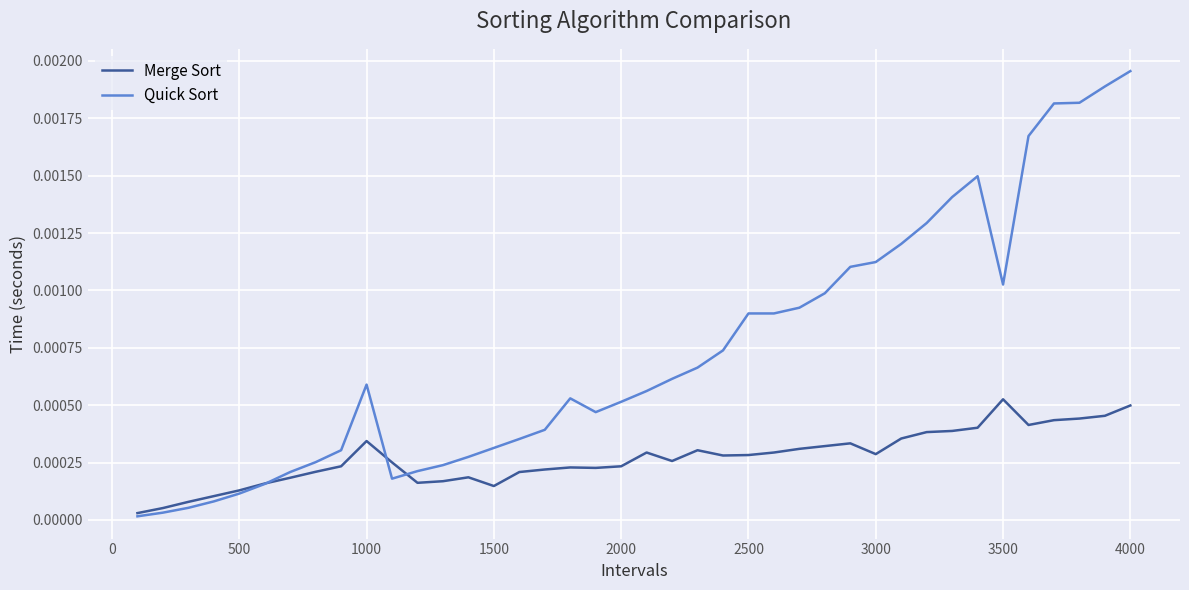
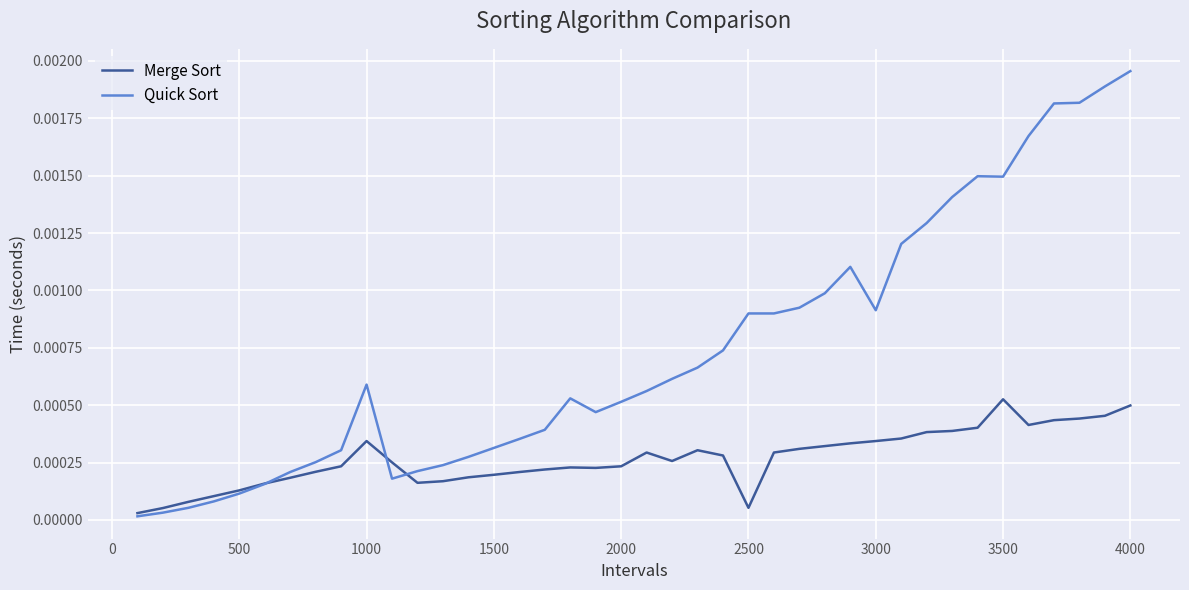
Merge Sort, 1500: 0.00015 -> 0.00020
Merge Sort, 2500: 0.00028 -> 0.00005
Merge Sort, 3000: 0.00029 -> 0.00034
Quick Sort, 3000: 0.00112 -> 0.00091
Quick Sort, 3500: 0.00103 -> 0.00150
